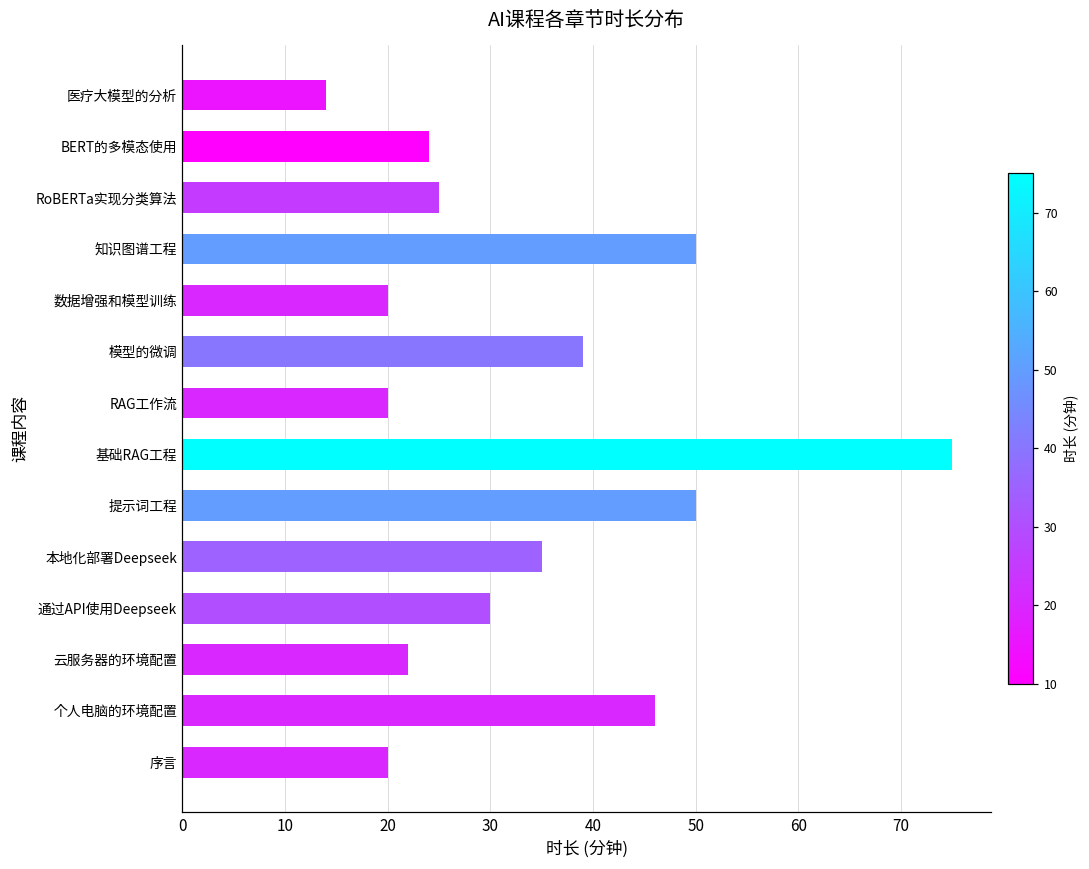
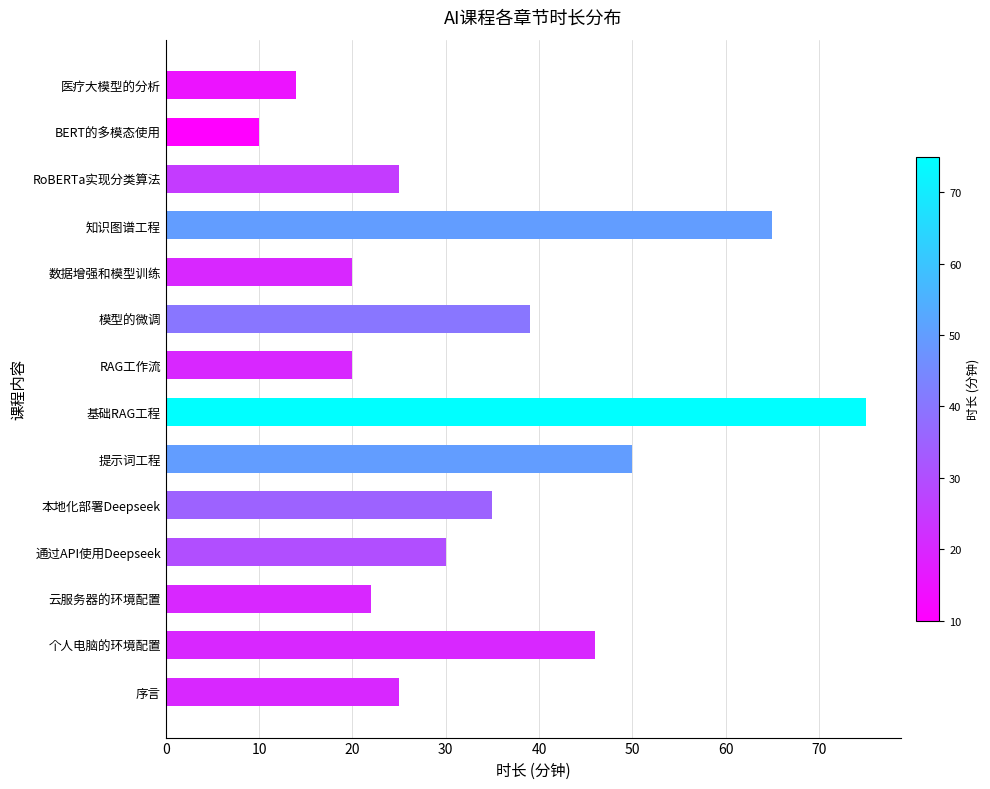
BERT的多模态使用: 24 -> 10
知识图谱工程: 50 -> 65
序言: 20 -> 25
